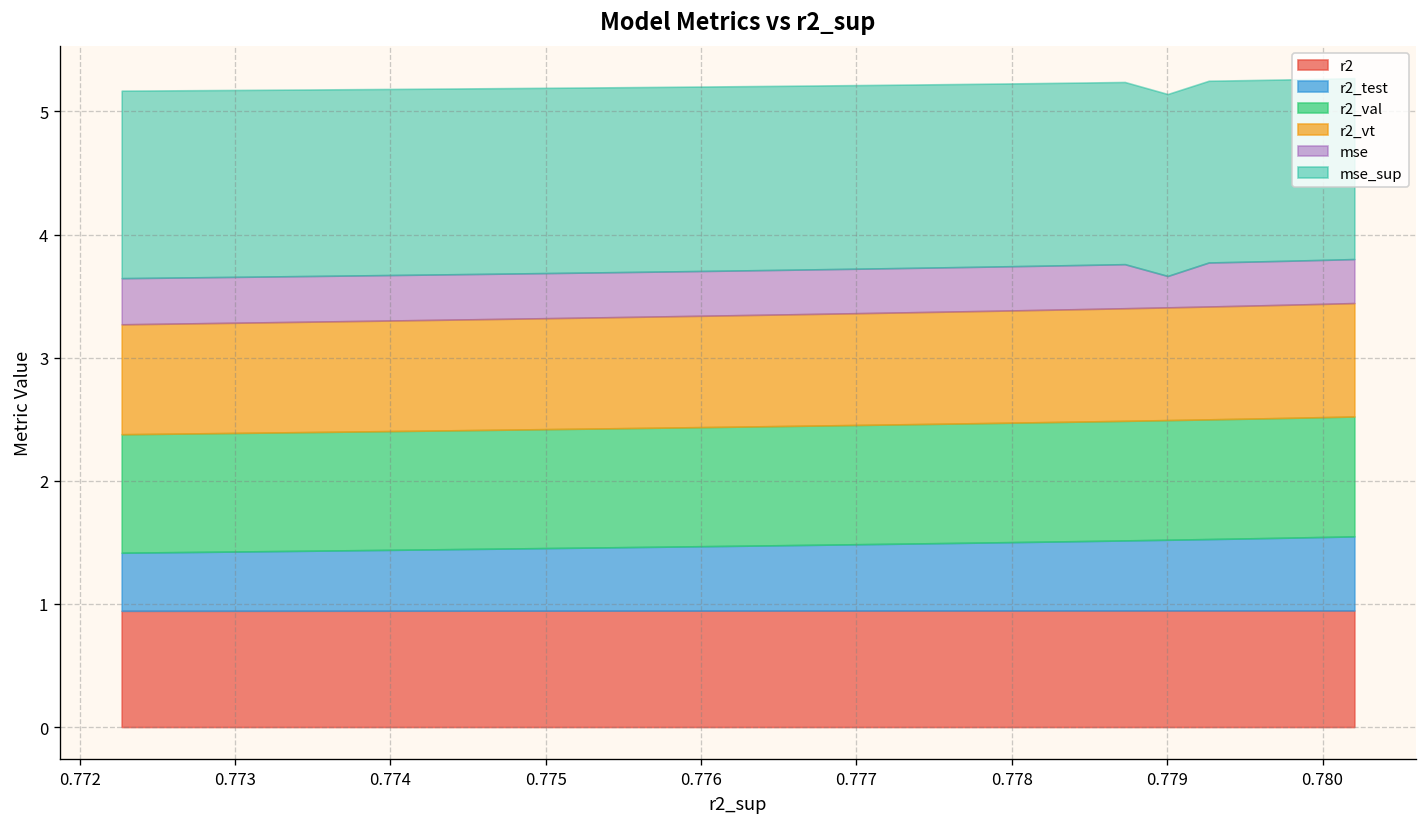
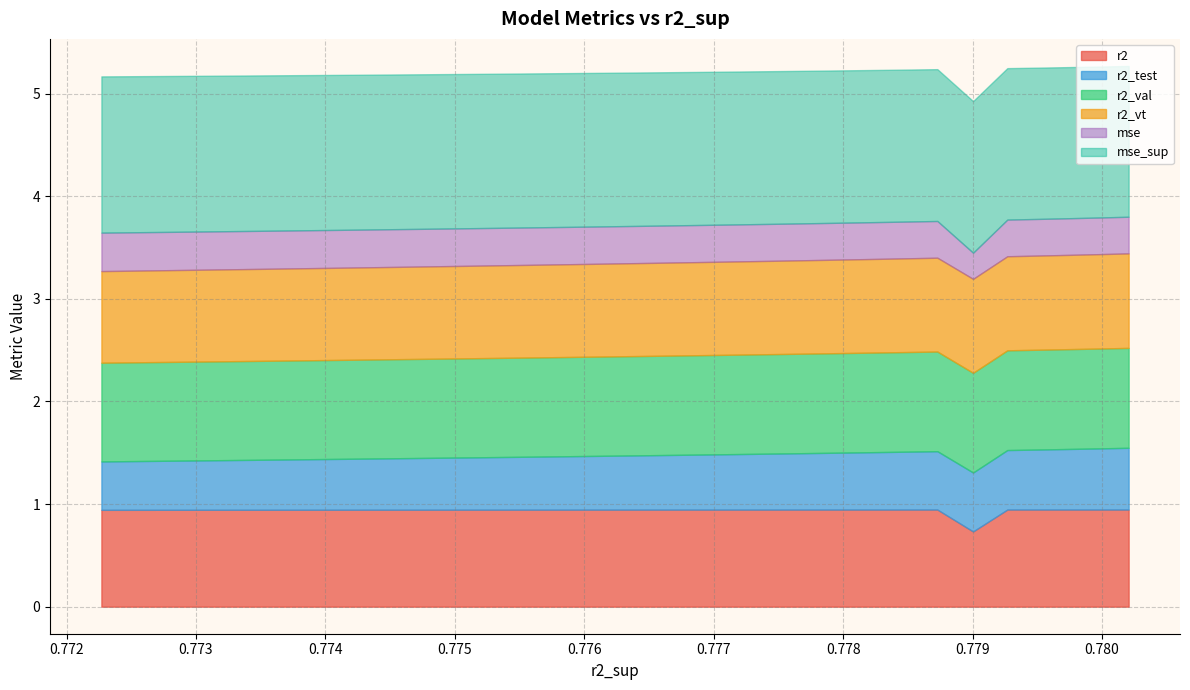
r2, 0.779: 0.95 -> 0.73
